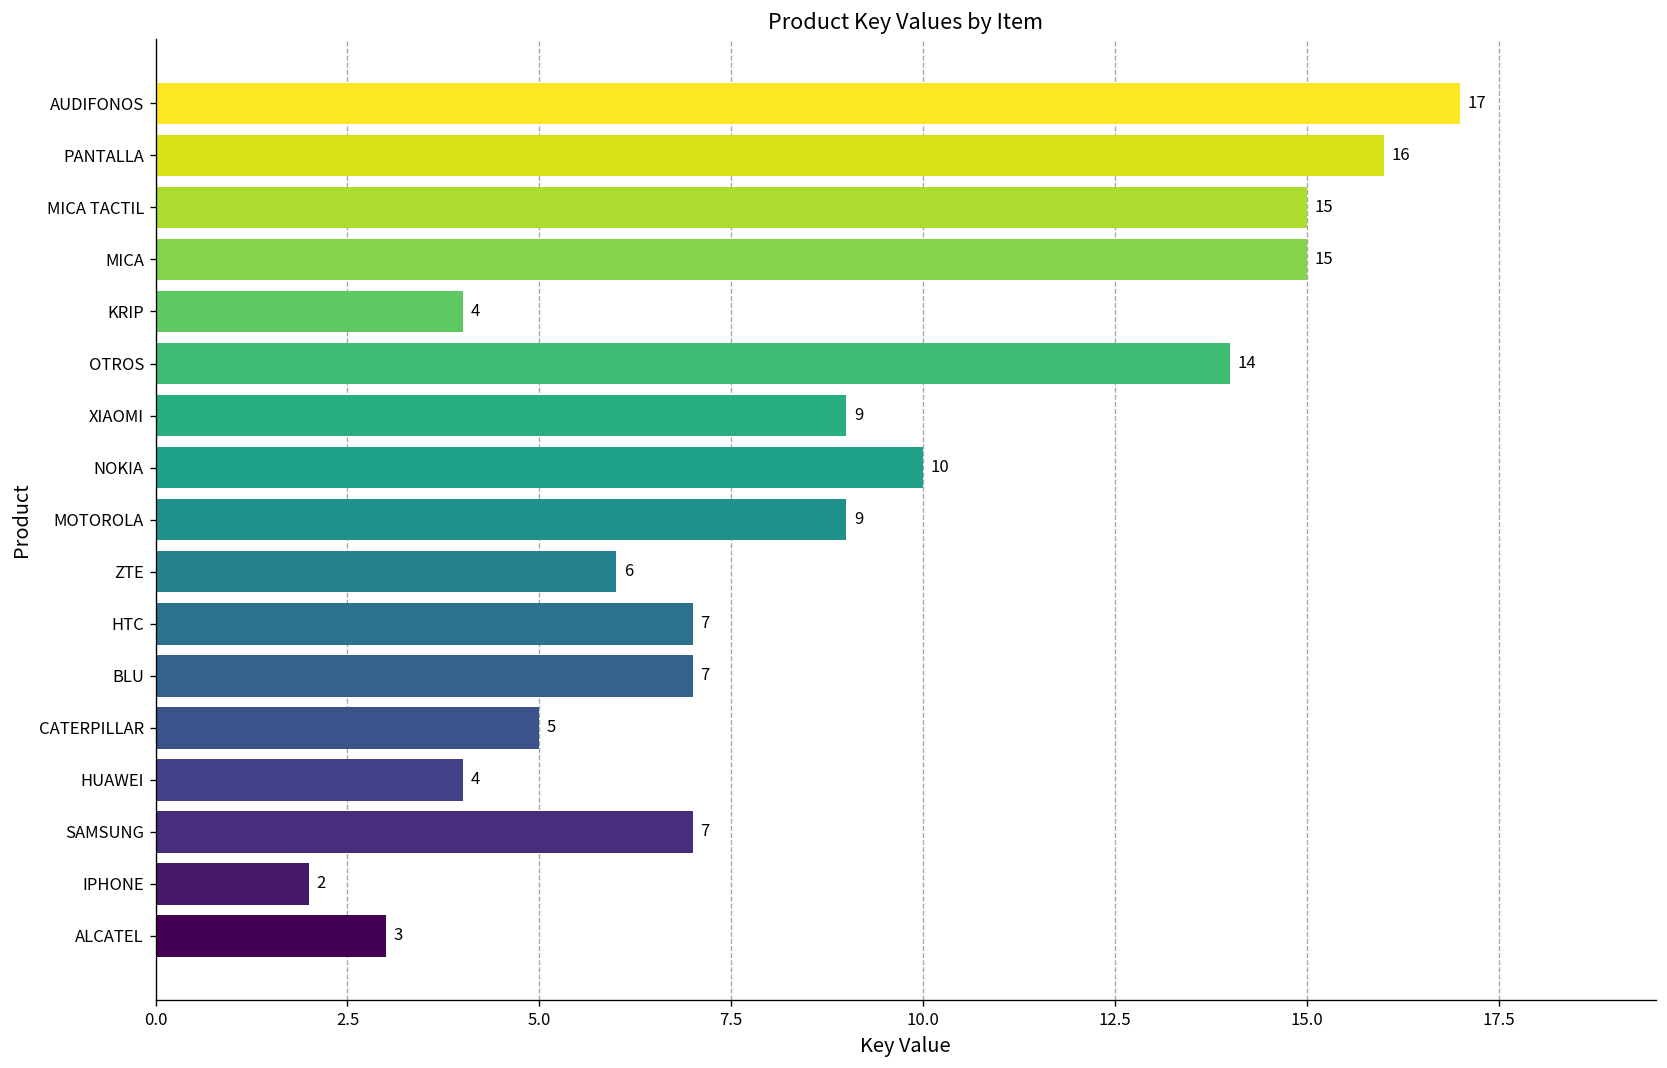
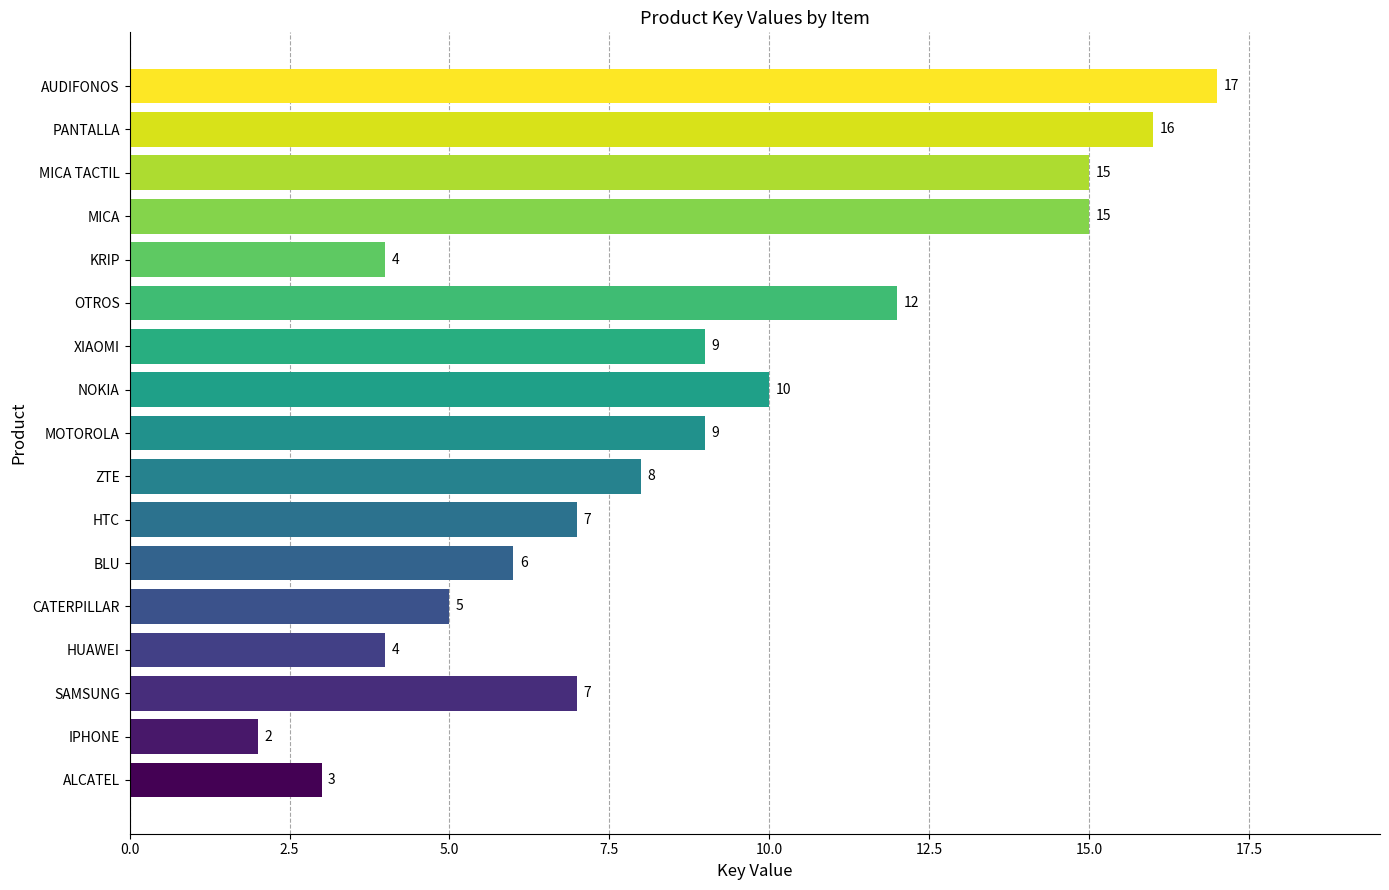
OTROS: 14 -> 12
ZTE: 6 -> 8
BLU: 7 -> 6
